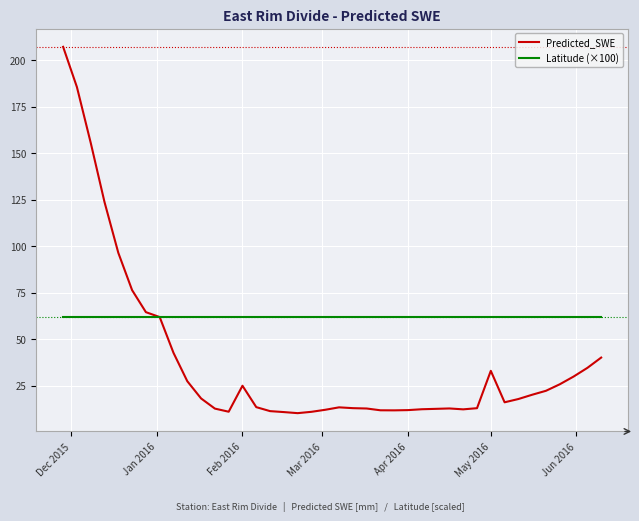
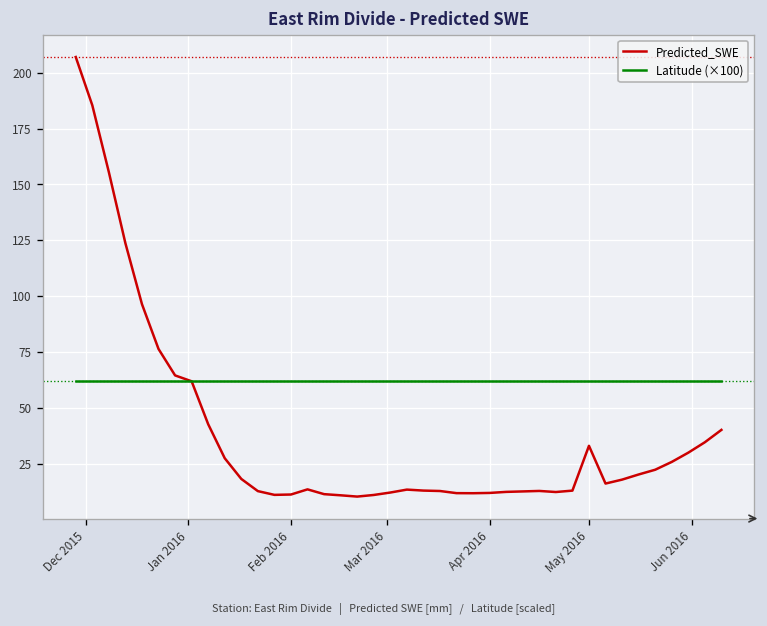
Predicted_SWE, Feb 2016: 25 -> 11
